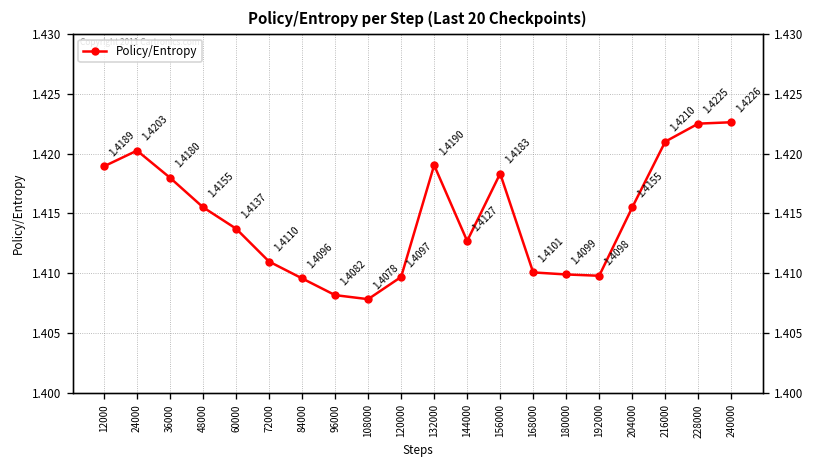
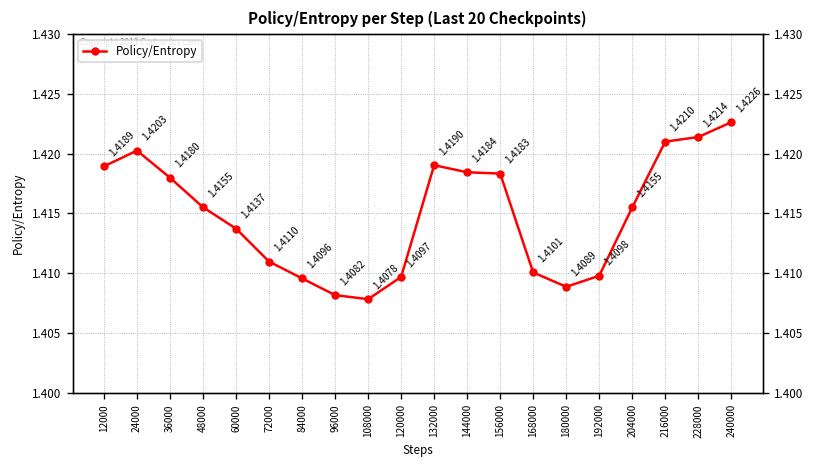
144000: 1.4127 -> 1.4184
180000: 1.4099 -> 1.4089
228000: 1.4225 -> 1.4214
